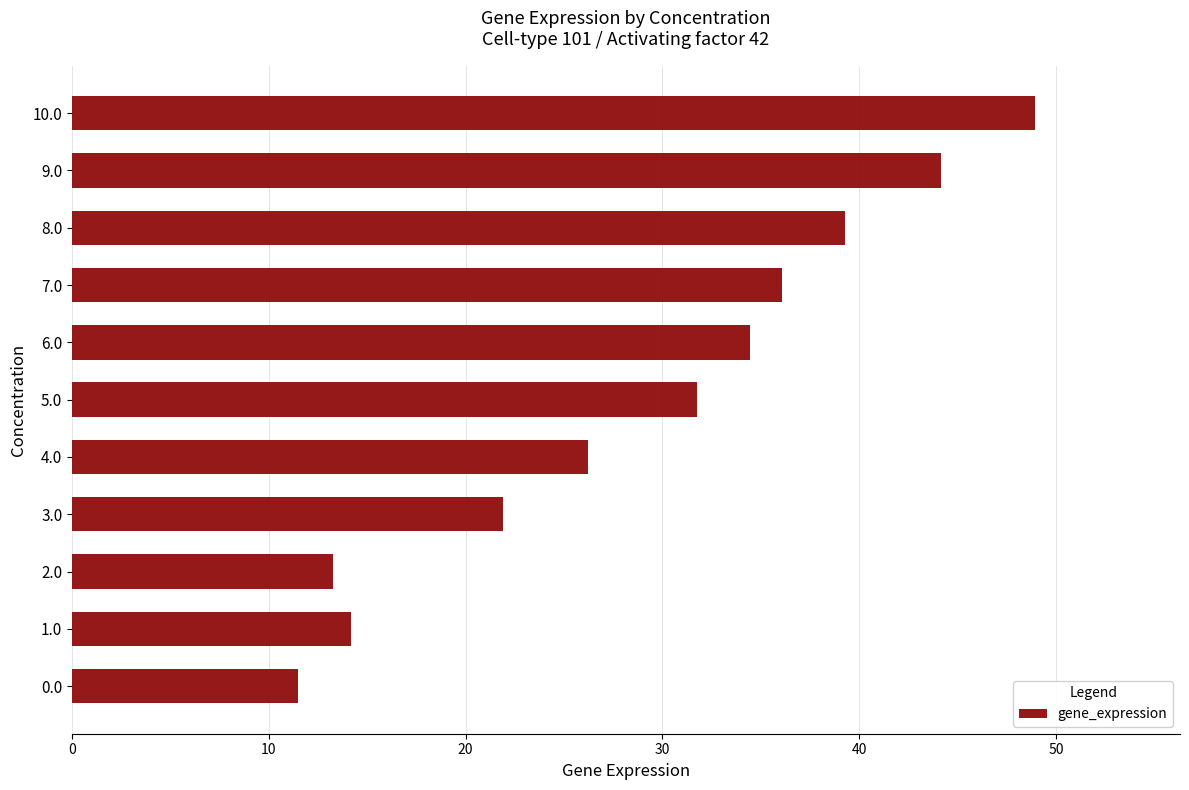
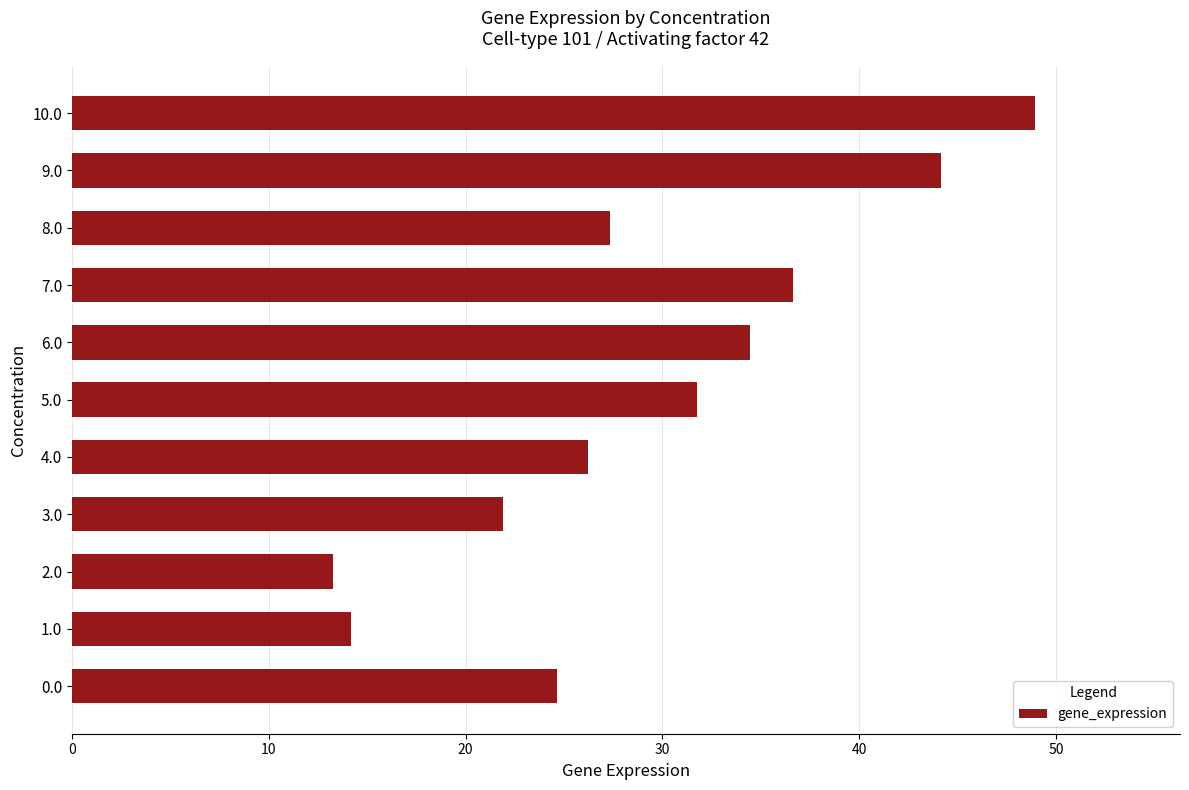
8.0: 39.3 -> 27.3
7.0: 36.1 -> 36.7
0.0: 11.5 -> 24.7
